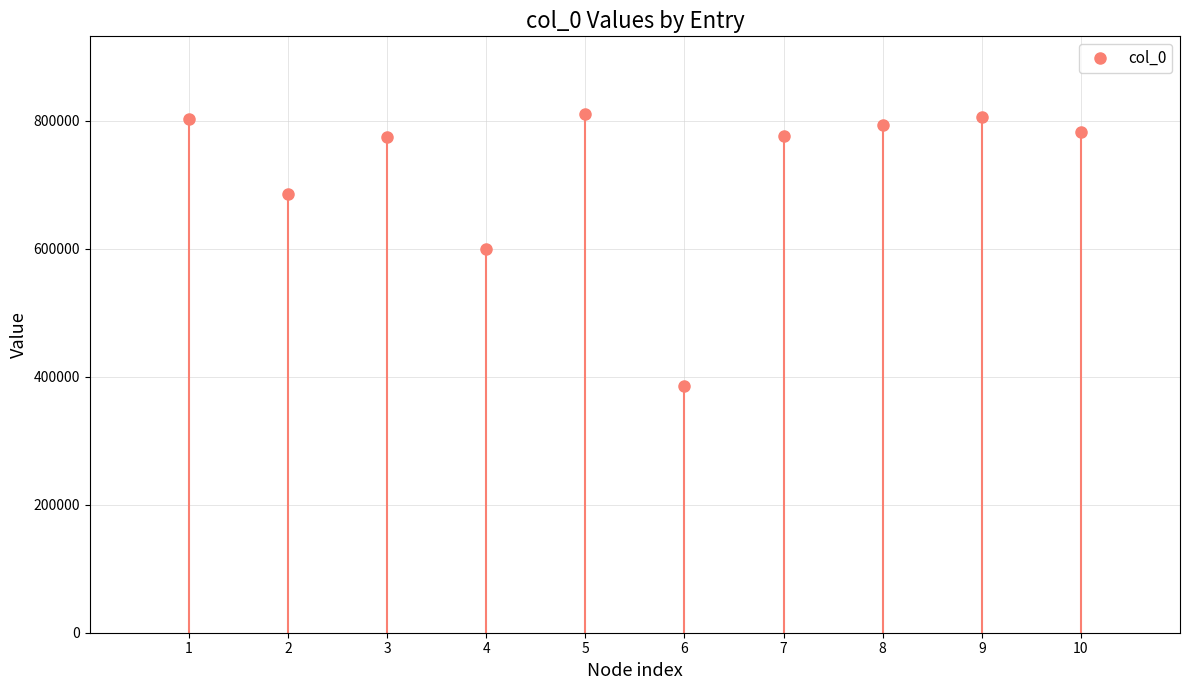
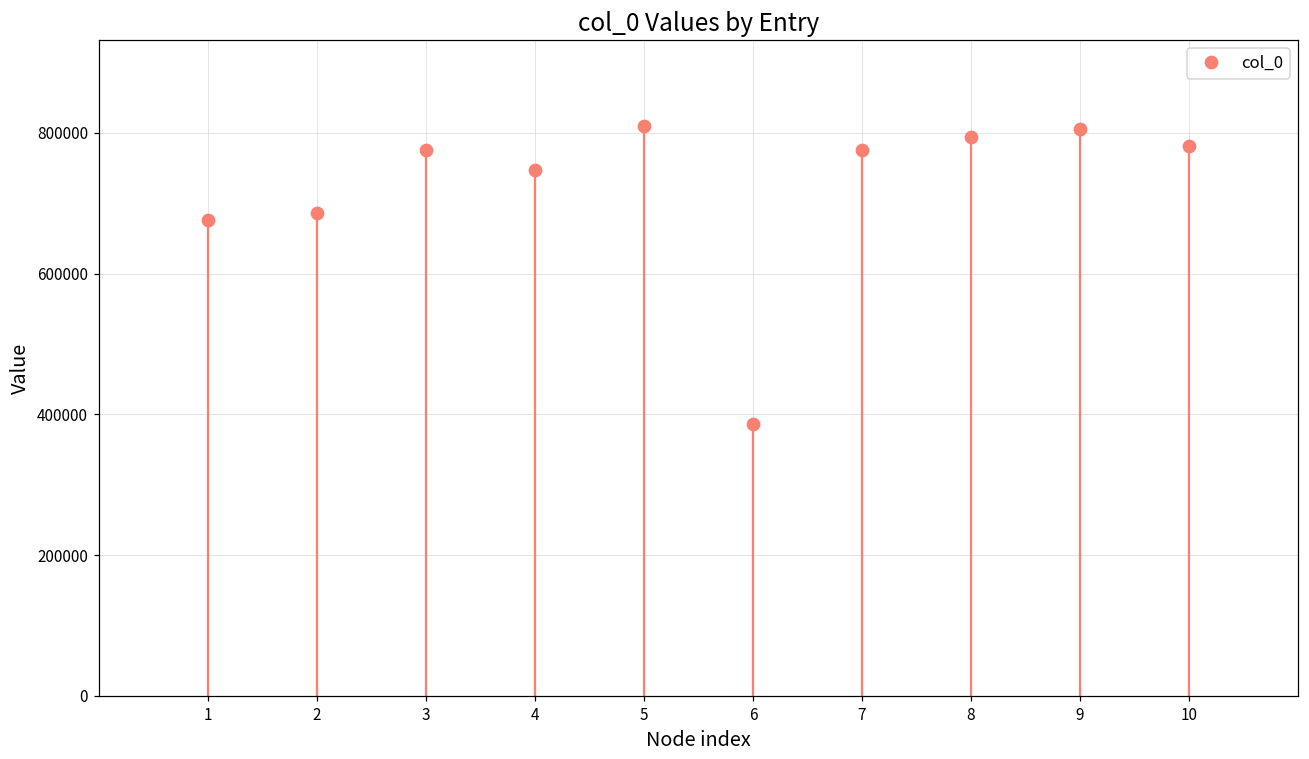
1: 800000 -> 680000
4: 600000 -> 750000
